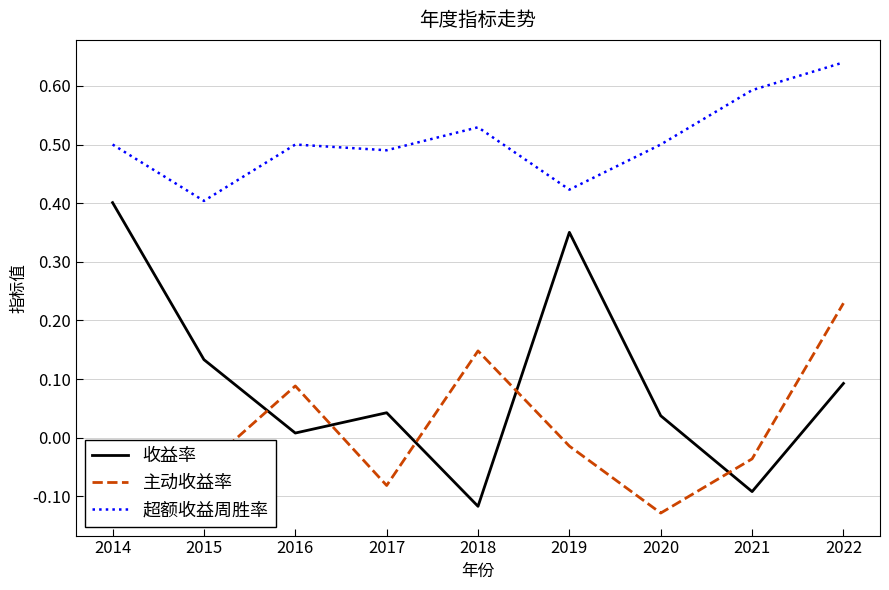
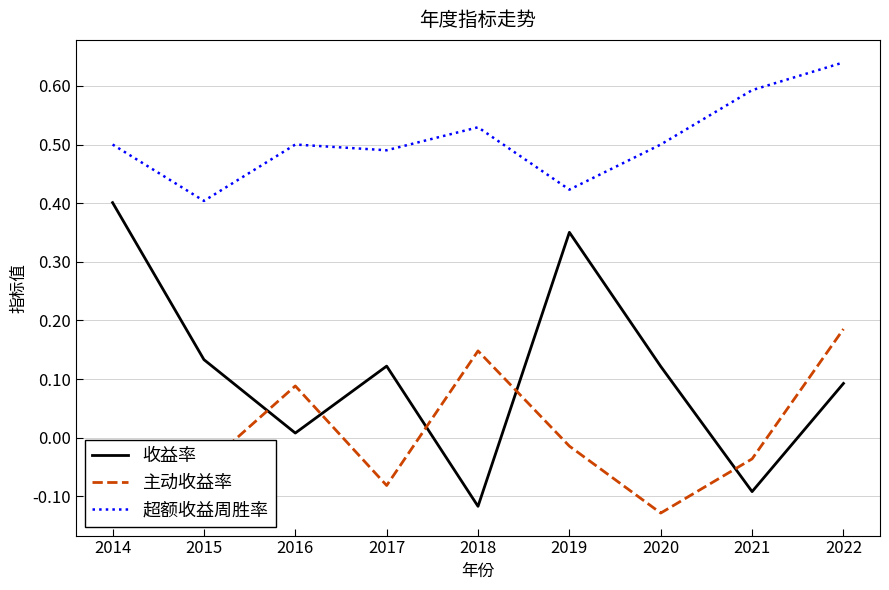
收益率, 2017: 0.04 -> 0.12
收益率, 2020: 0.04 -> 0.12
主动收益率, 2022: 0.23 -> 0.19
